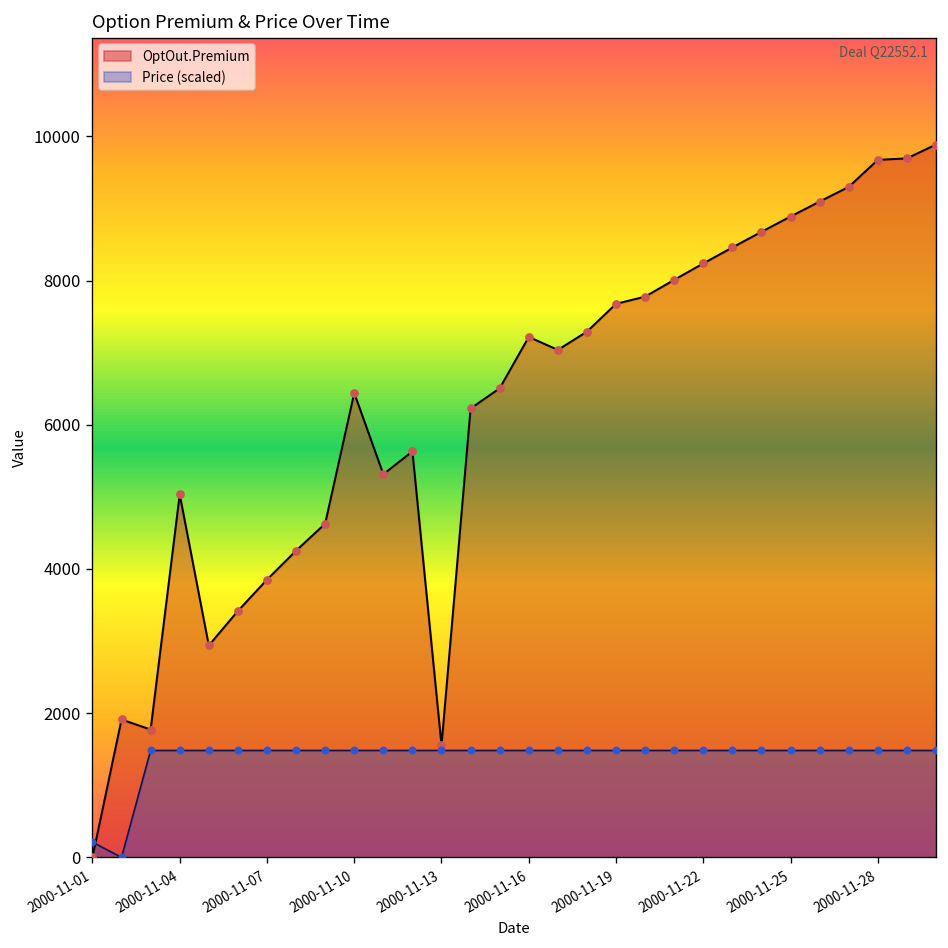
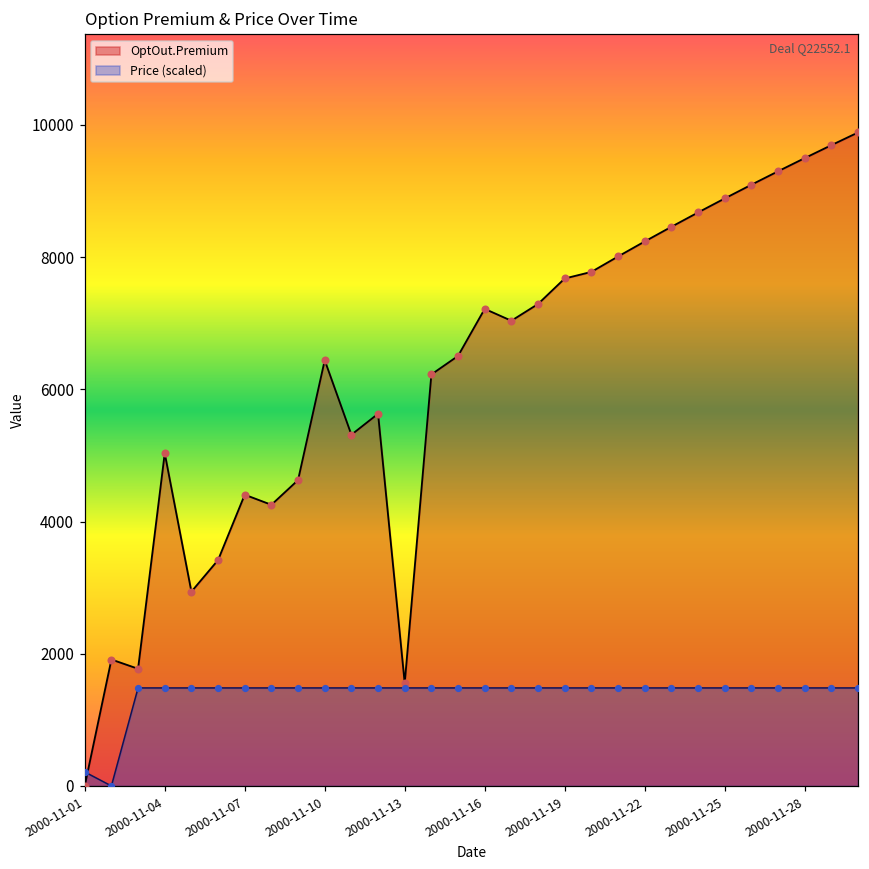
OptOut.Premium, 2000-11-07: 3900 -> 4400
OptOut.Premium, 2000-11-28: 9700 -> 9500
